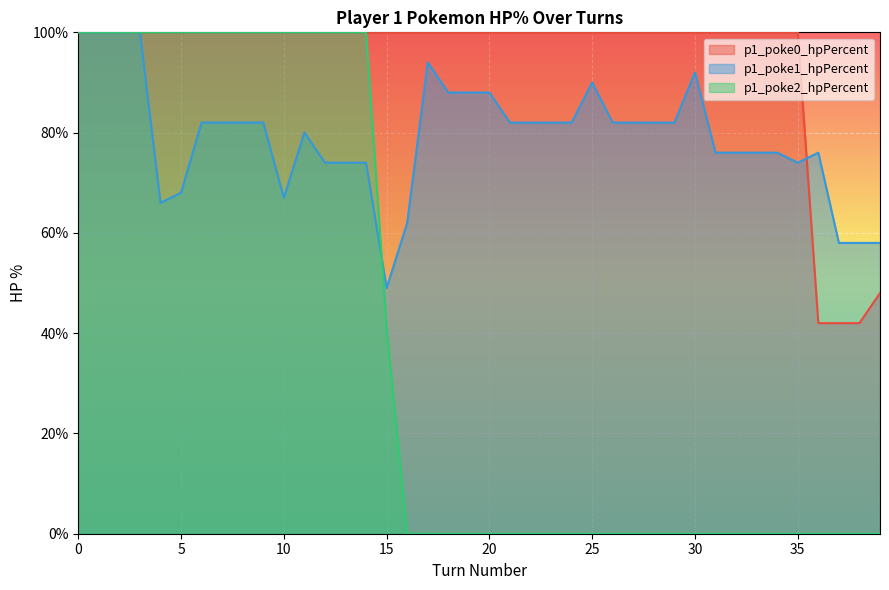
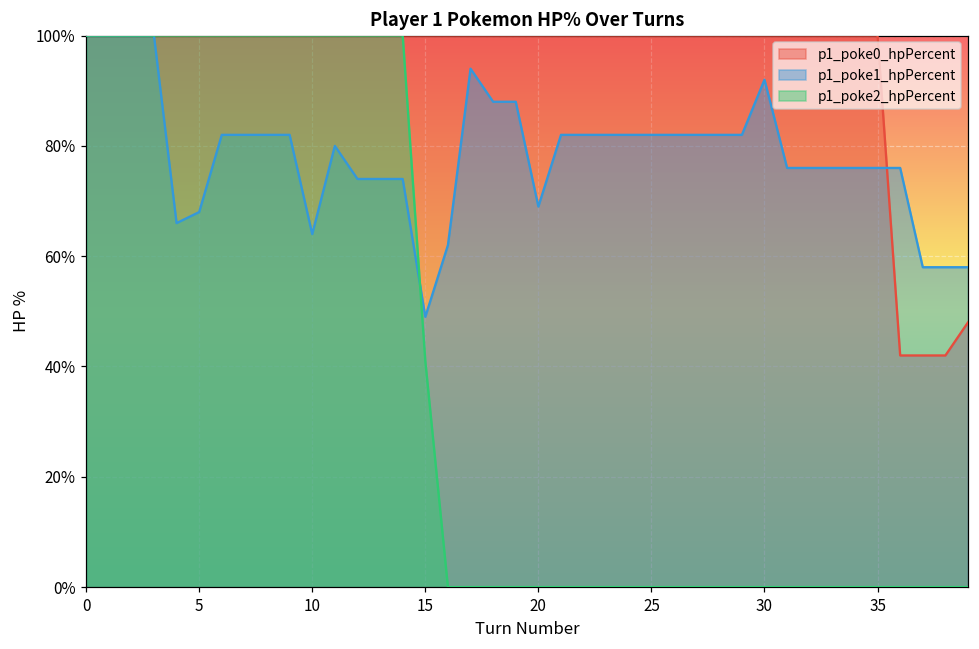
p1_poke1_hpPercent, 10: 67% -> 64%
p1_poke1_hpPercent, 20: 88% -> 69%
p1_poke1_hpPercent, 25: 90% -> 82%
p1_poke1_hpPercent, 35: 74% -> 76%
